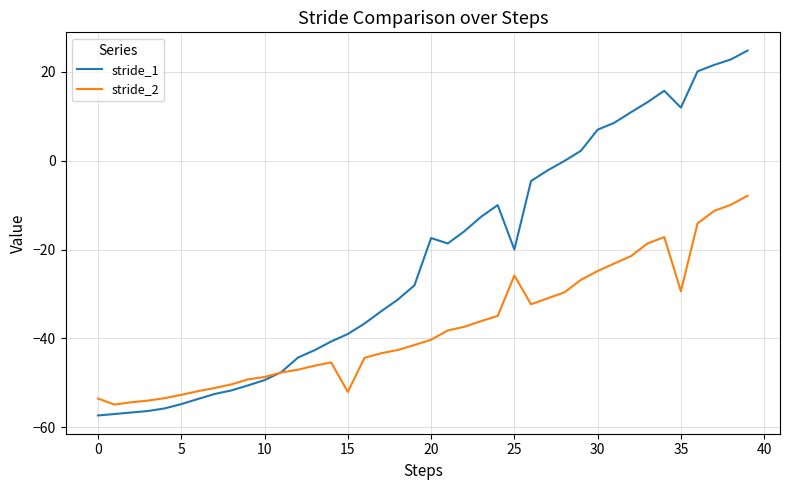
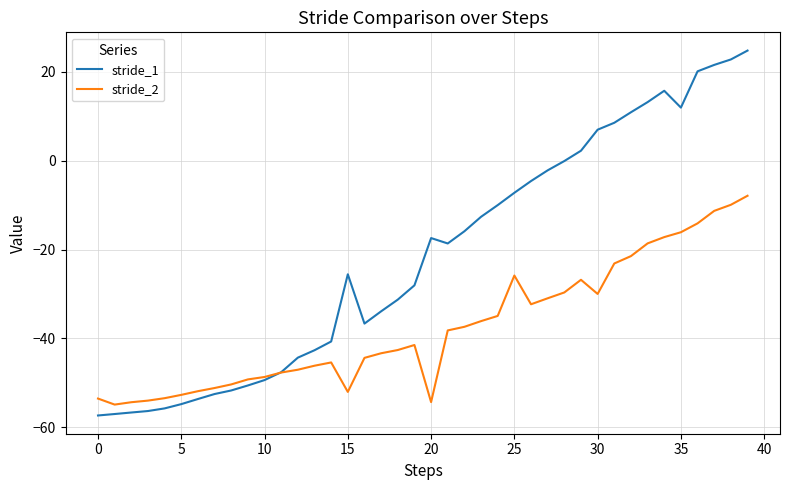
stride_1, 15: -39 -> -26
stride_2, 20: -40 -> -54
stride_1, 25: -20 -> -7
stride_2, 30: -25 -> -30
stride_2, 35: -29 -> -16
